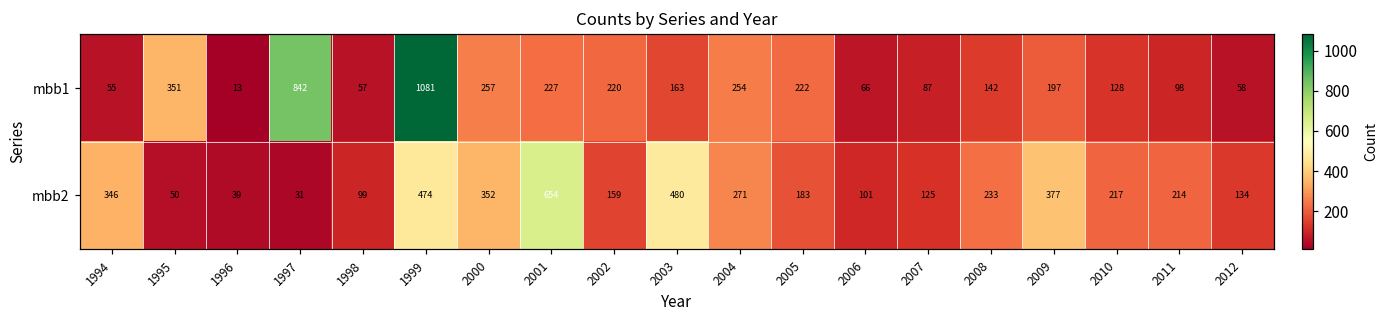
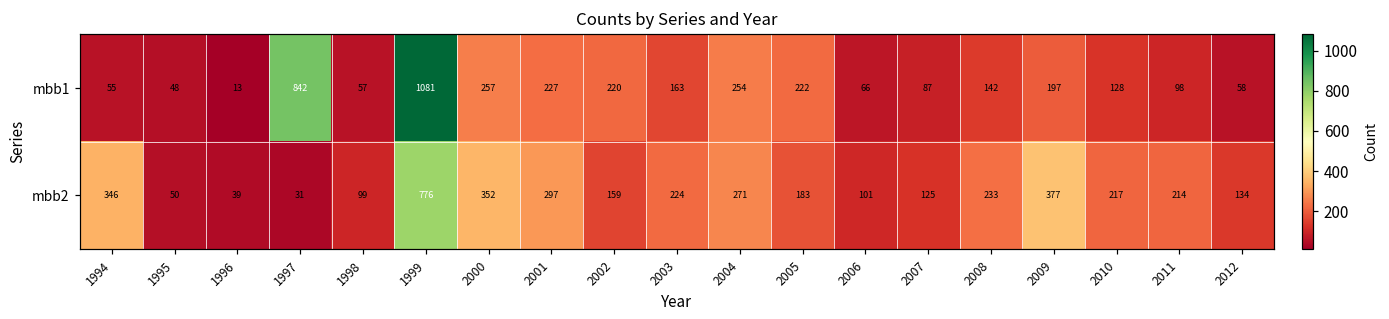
mbb1, 1995: 351 -> 48
mbb2, 1999: 474 -> 776
mbb2, 2001: 654 -> 297
mbb2, 2003: 480 -> 224
